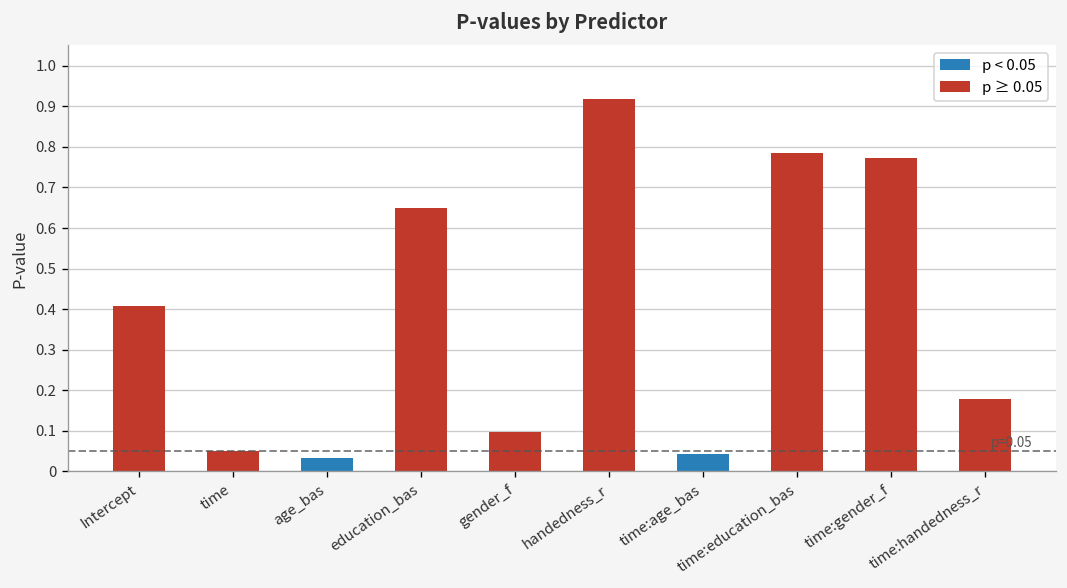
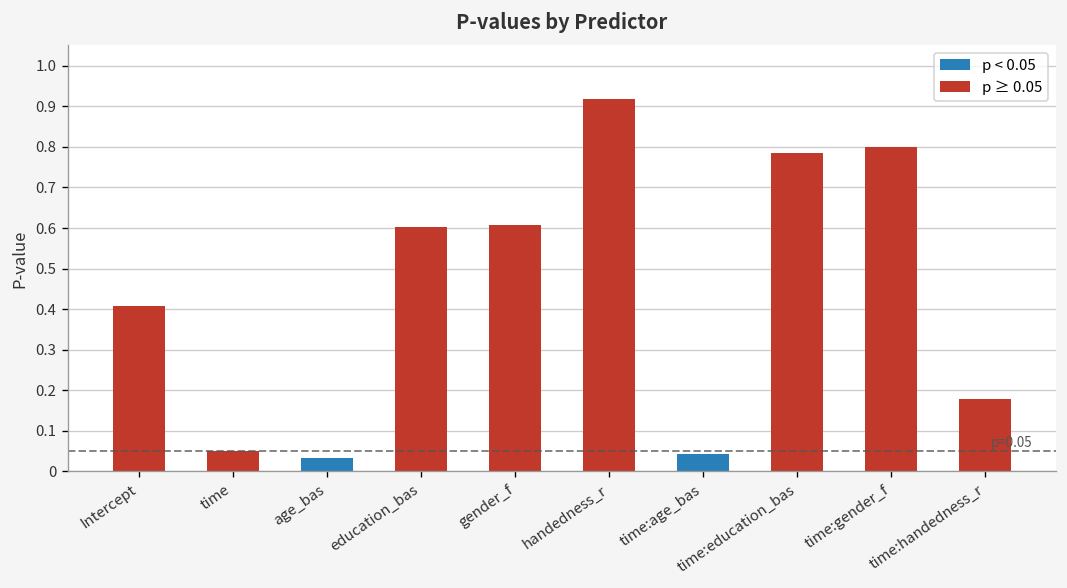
education_bas: 0.65 -> 0.60
gender_f: 0.10 -> 0.61
time:gender_f: 0.77 -> 0.80
